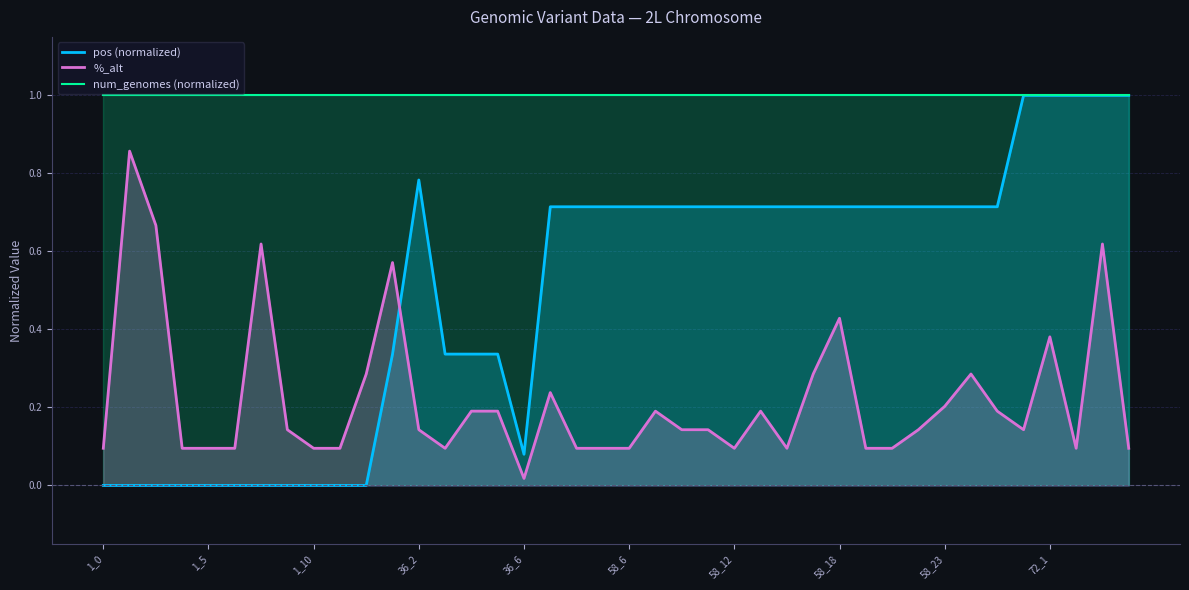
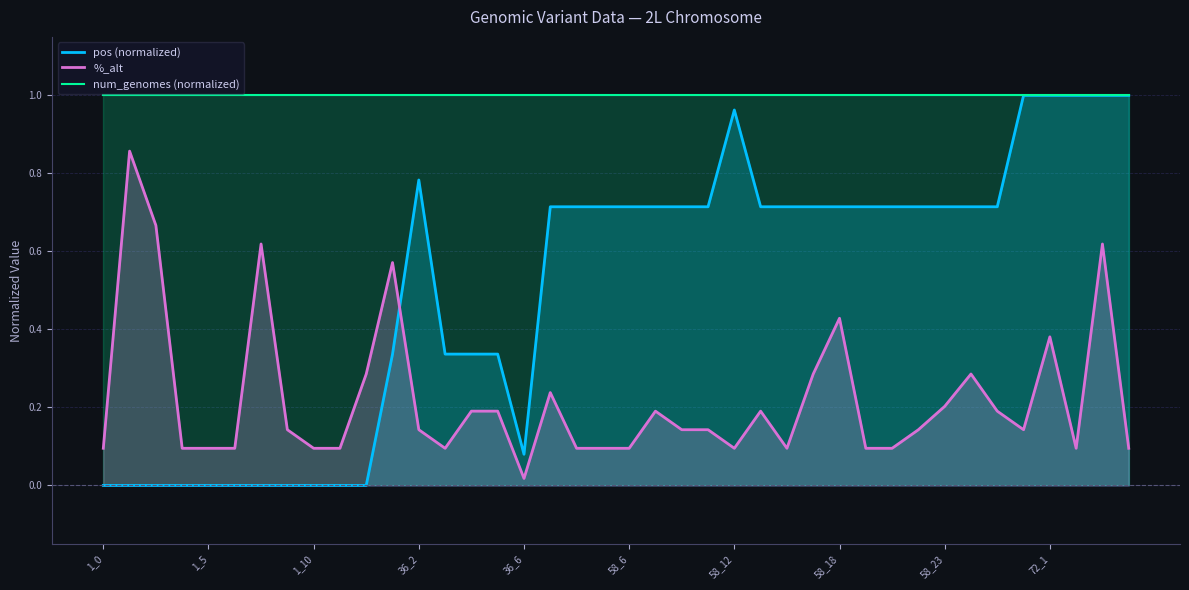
pos (normalized), 58_12: 0.71 -> 0.96
